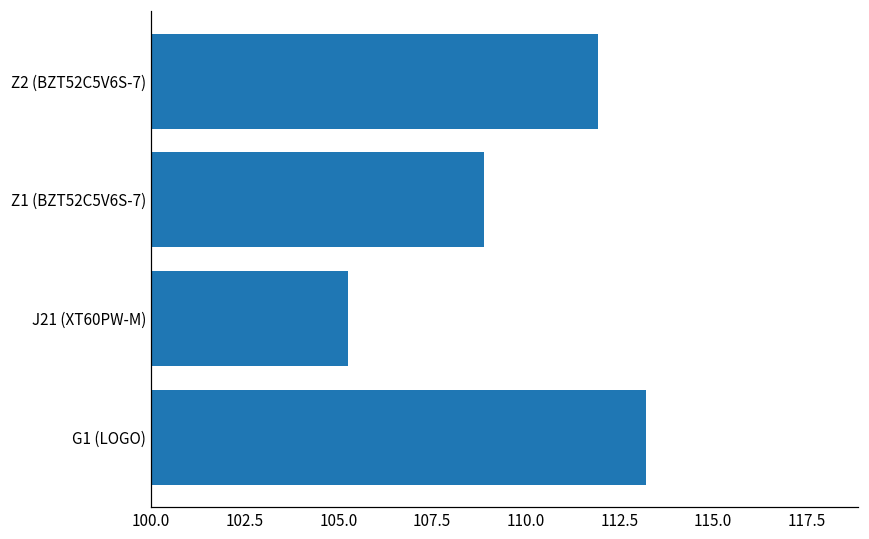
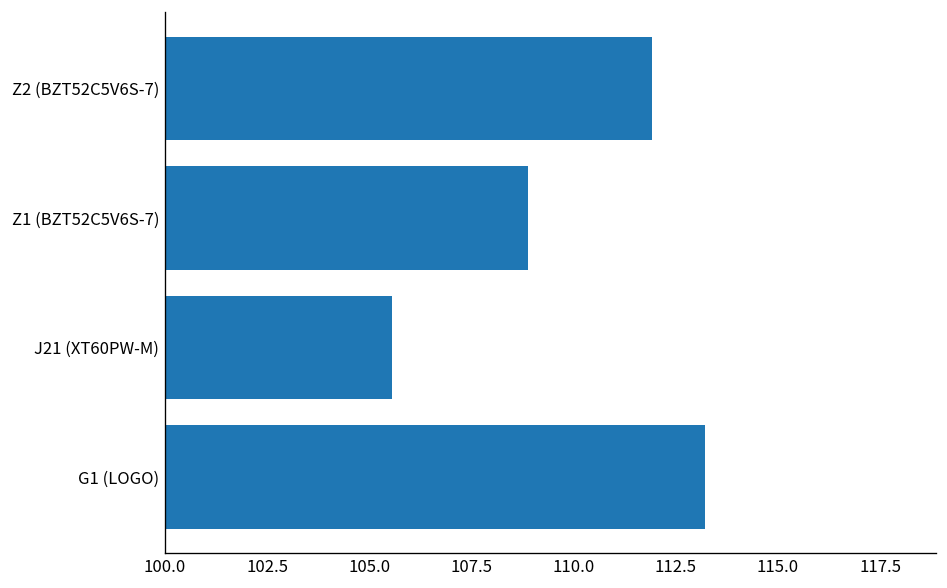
J21 (XT60PW-M): 105.3 -> 105.6
